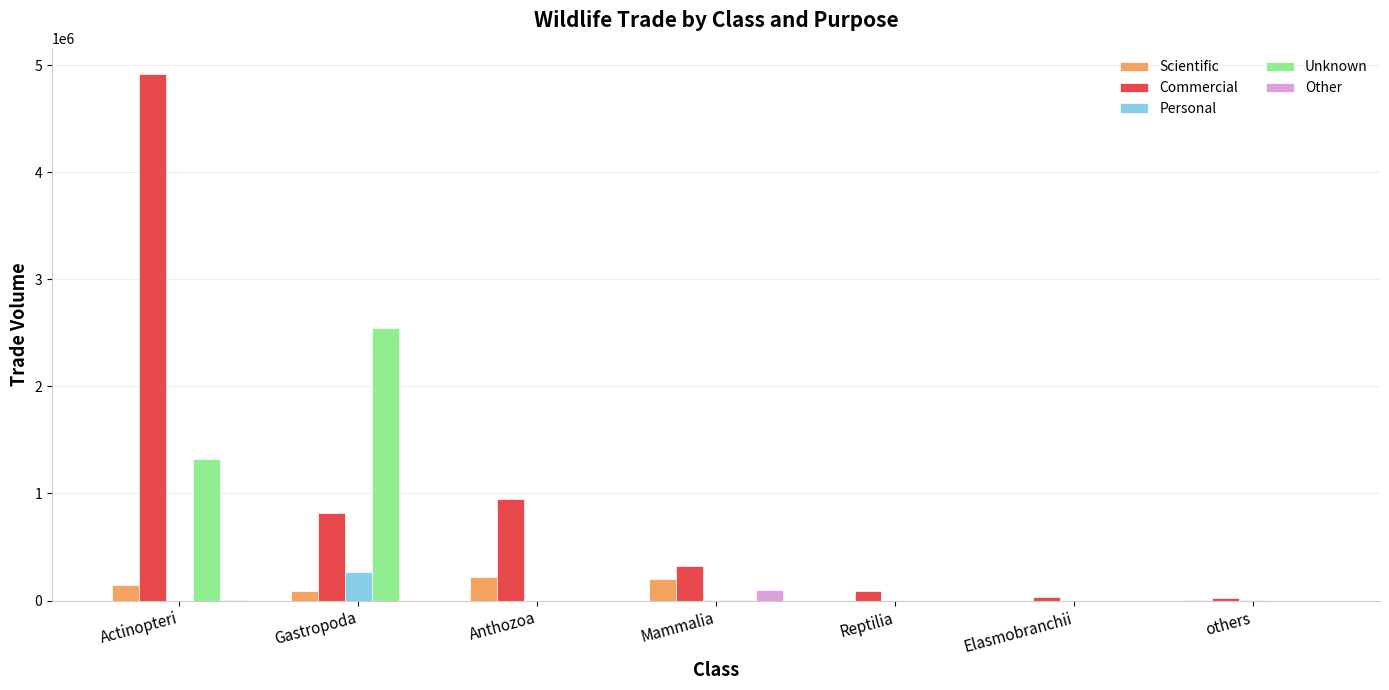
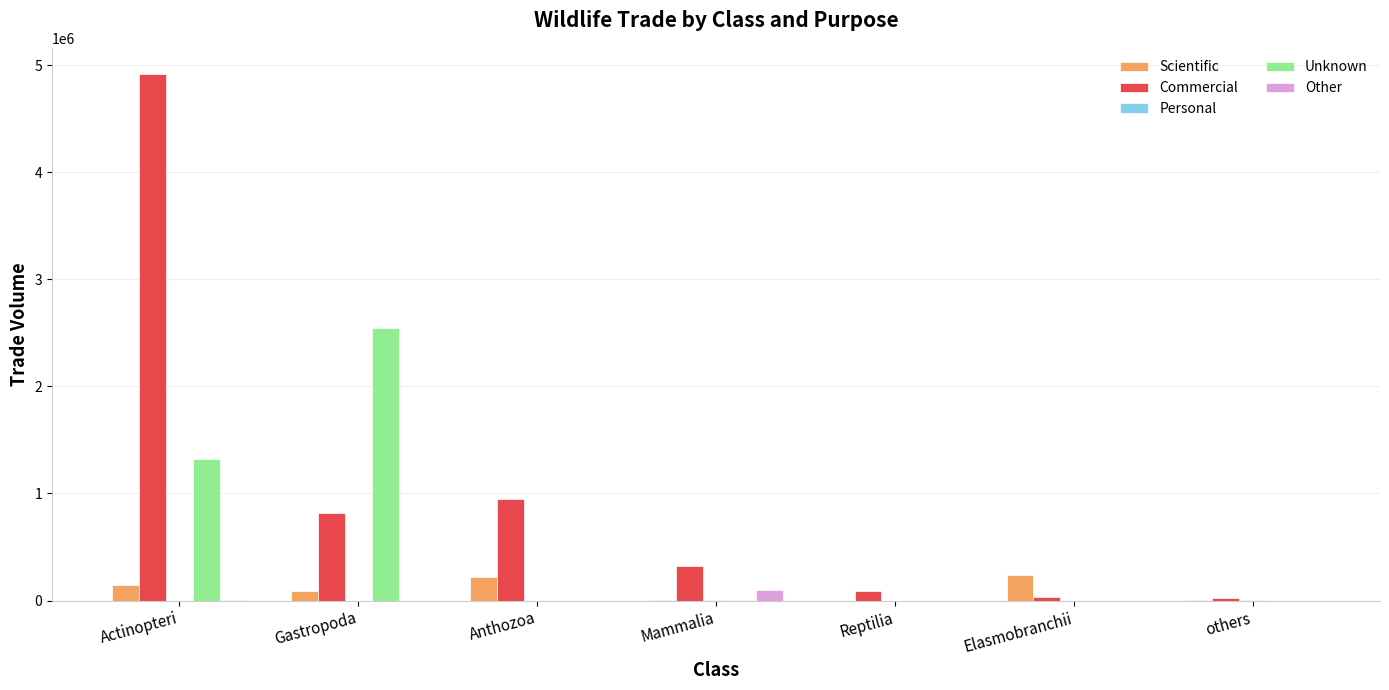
Personal, Gastropoda: 260000 -> 0
Scientific, Mammalia: 200000 -> 0
Scientific, Elasmobranchii: 0 -> 240000
